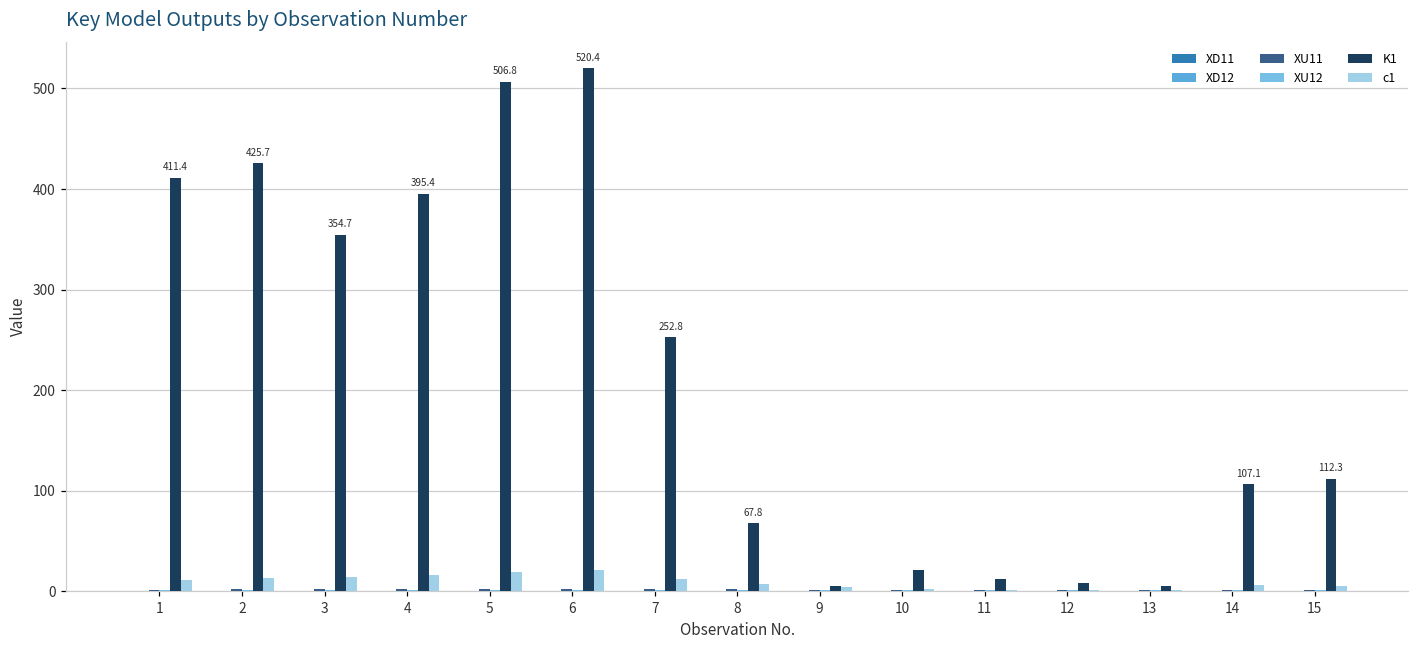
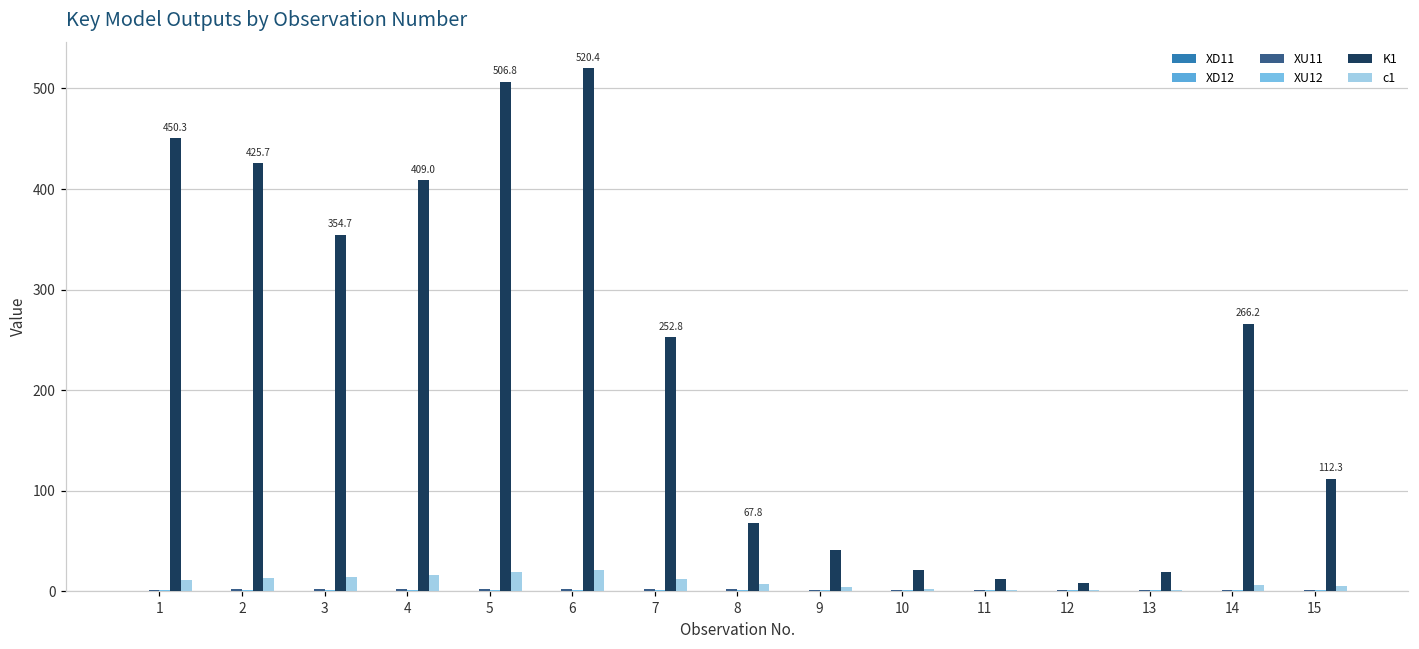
K1, 1: 411.4 -> 450.3
K1, 4: 395.4 -> 409.0
K1, 9: 10 -> 40
K1, 13: 10 -> 20
K1, 14: 107.1 -> 266.2
